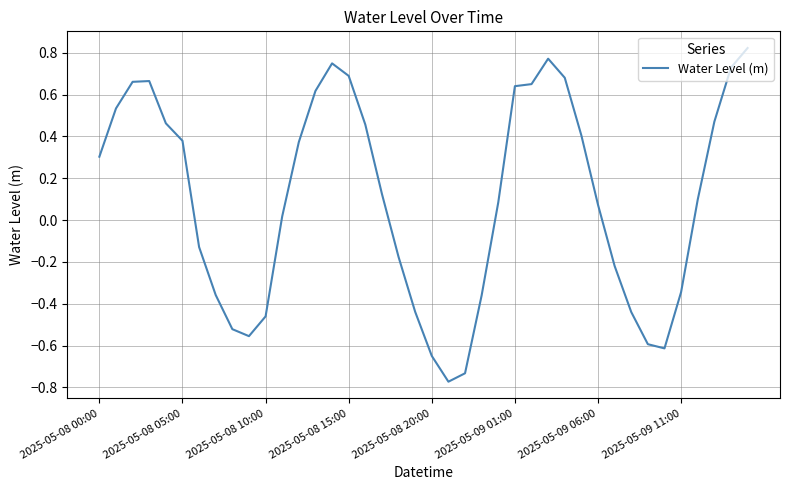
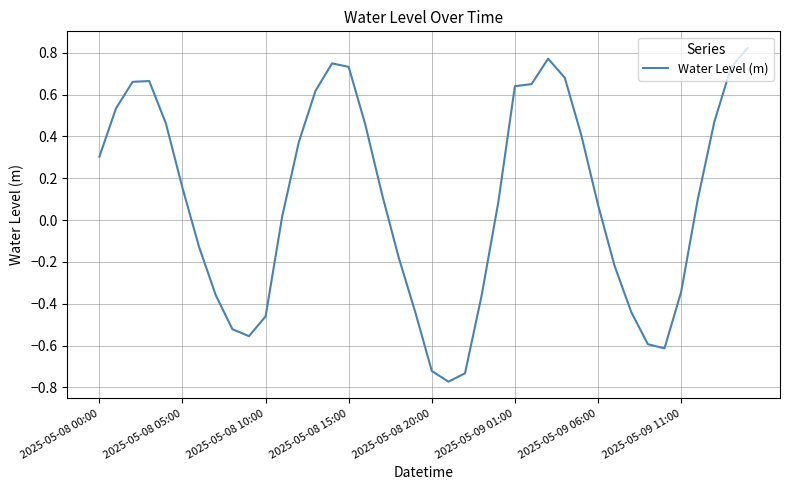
2025-05-08 05:00: 0.38 -> 0.15
2025-05-08 15:00: 0.69 -> 0.73
2025-05-08 20:00: -0.65 -> -0.72
